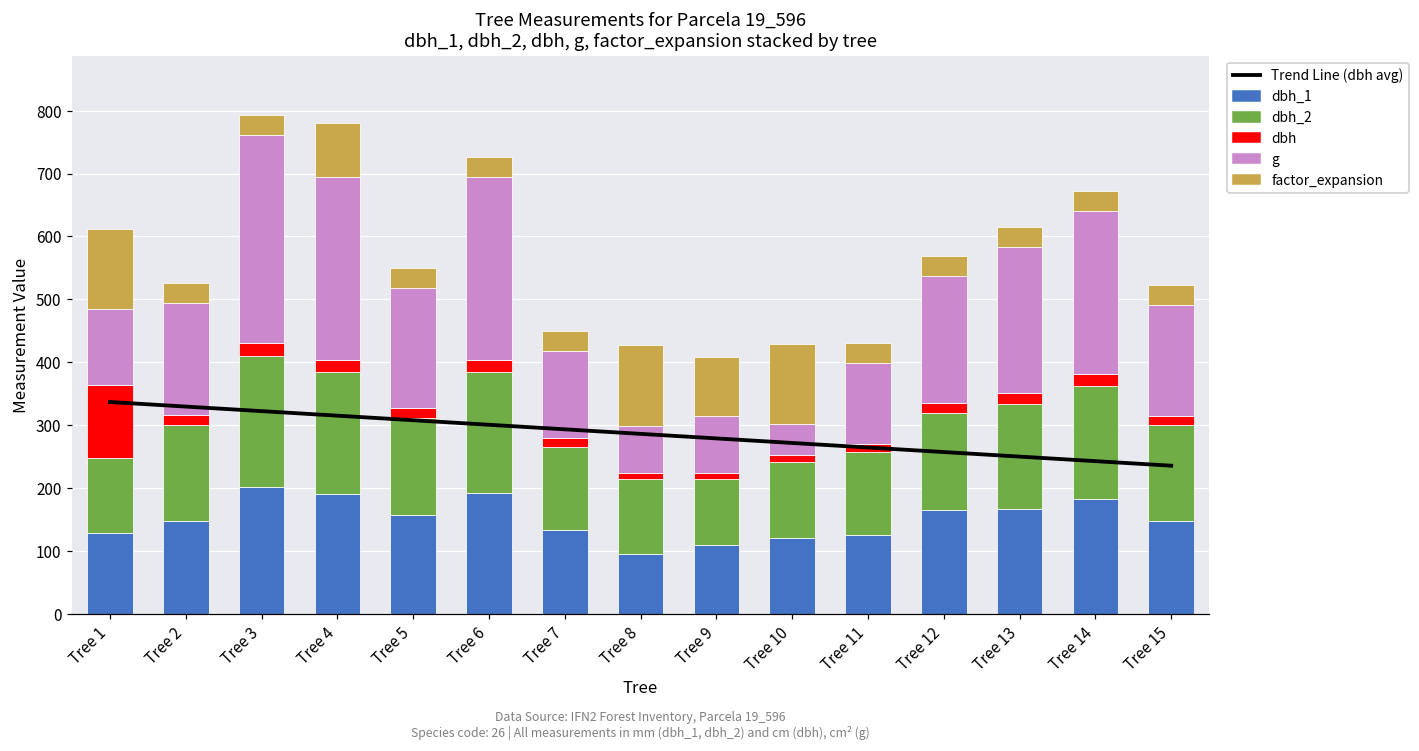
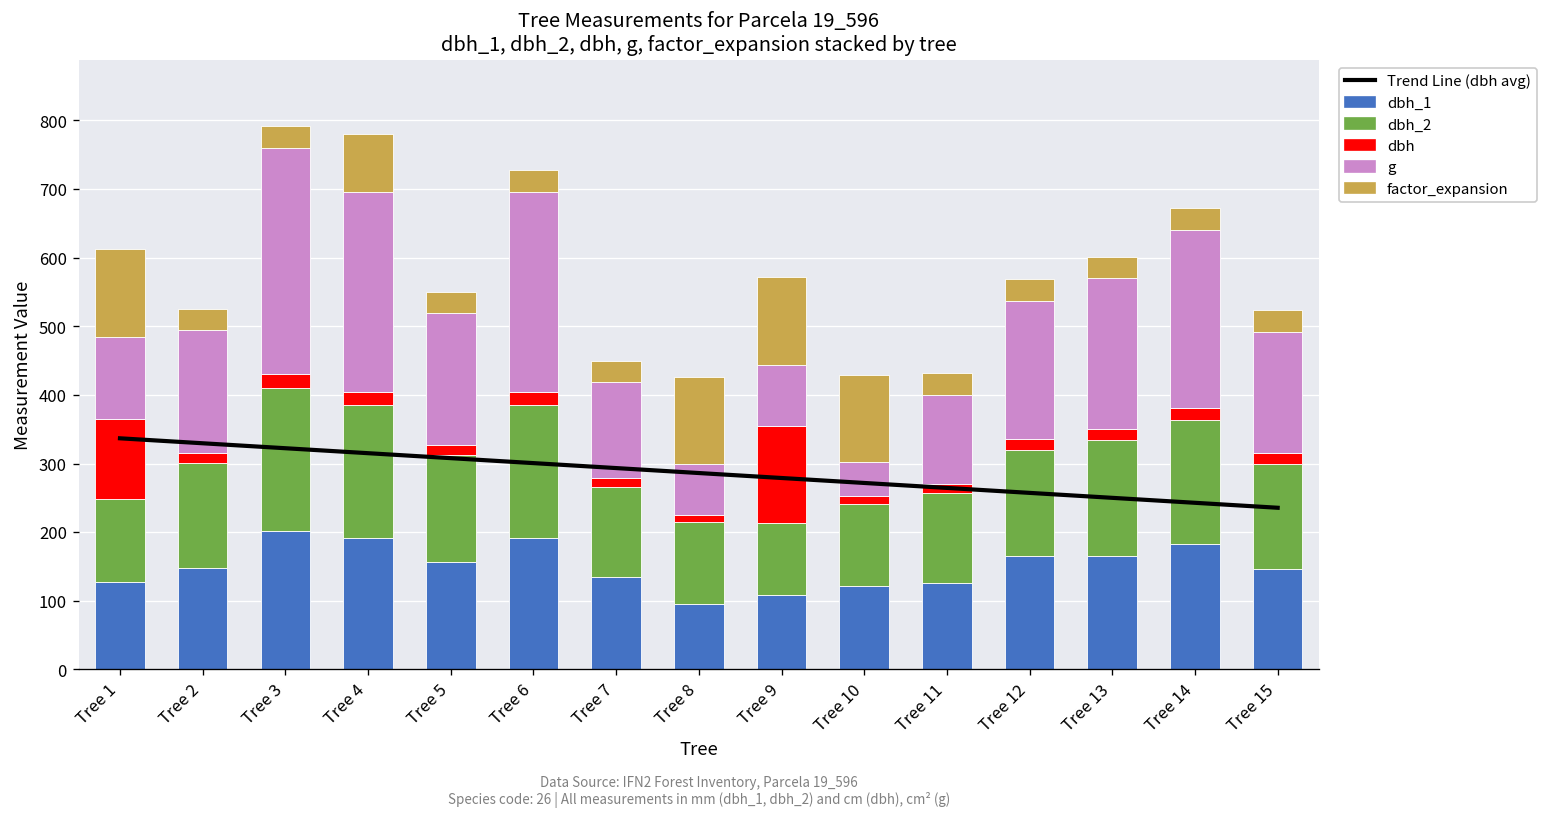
dbh, Tree 9: 10 -> 140
factor_expansion, Tree 9: 90 -> 130
g, Tree 13: 230 -> 220
